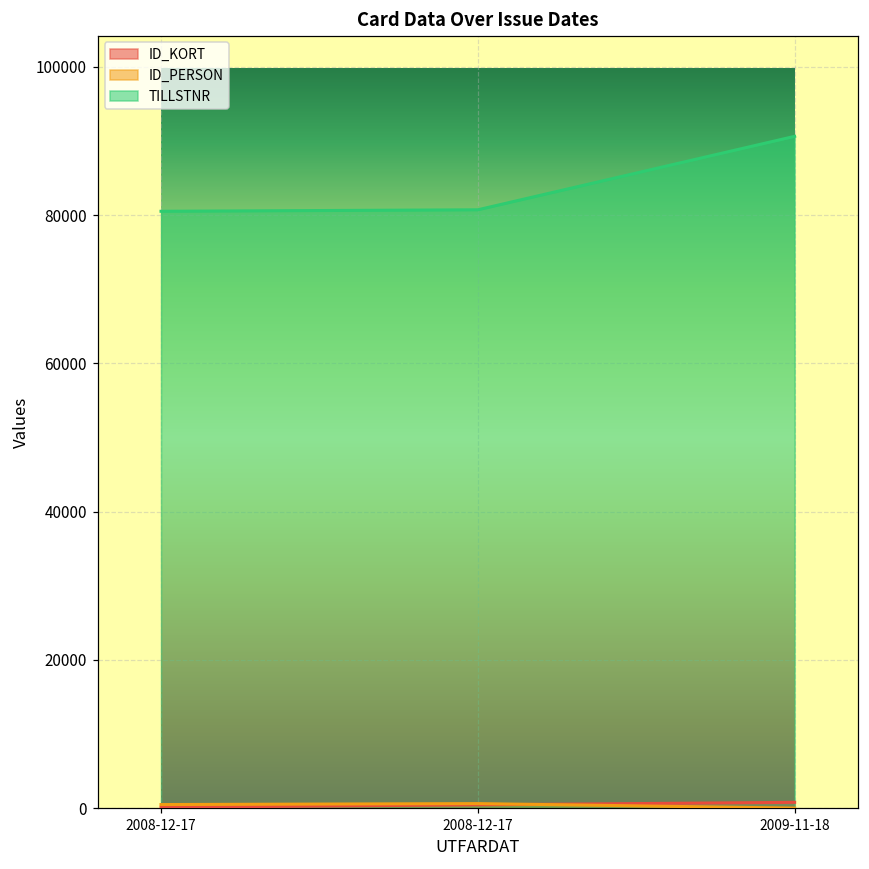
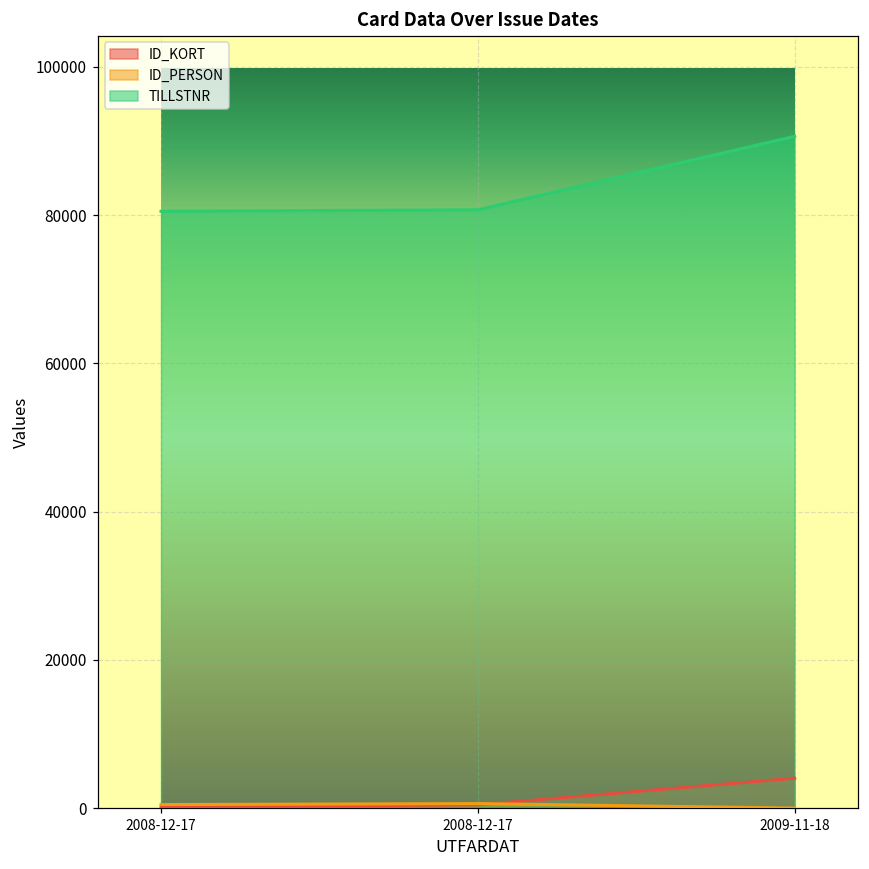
ID_KORT, 2009-11-18: 1000 -> 4000
